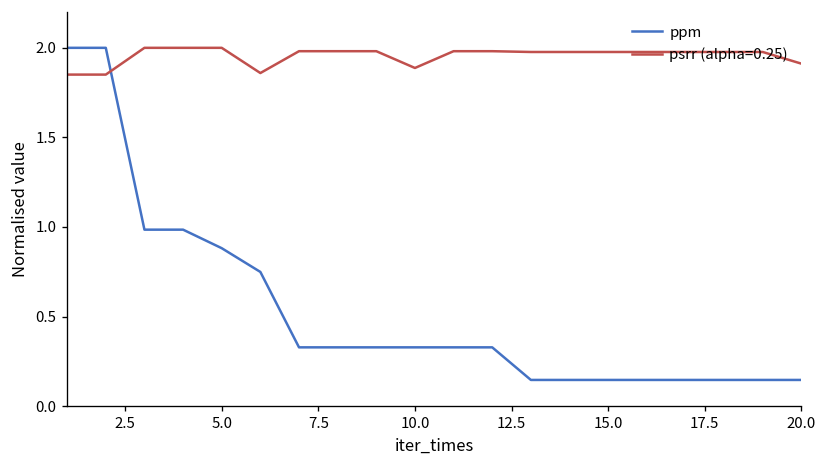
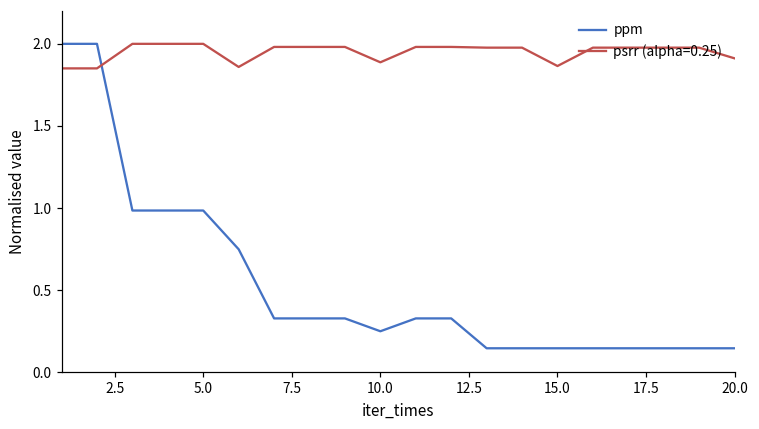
ppm, 5.0: 0.88 -> 0.98
ppm, 10.0: 0.33 -> 0.25
psrr (alpha=0.25), 15.0: 1.98 -> 1.86
